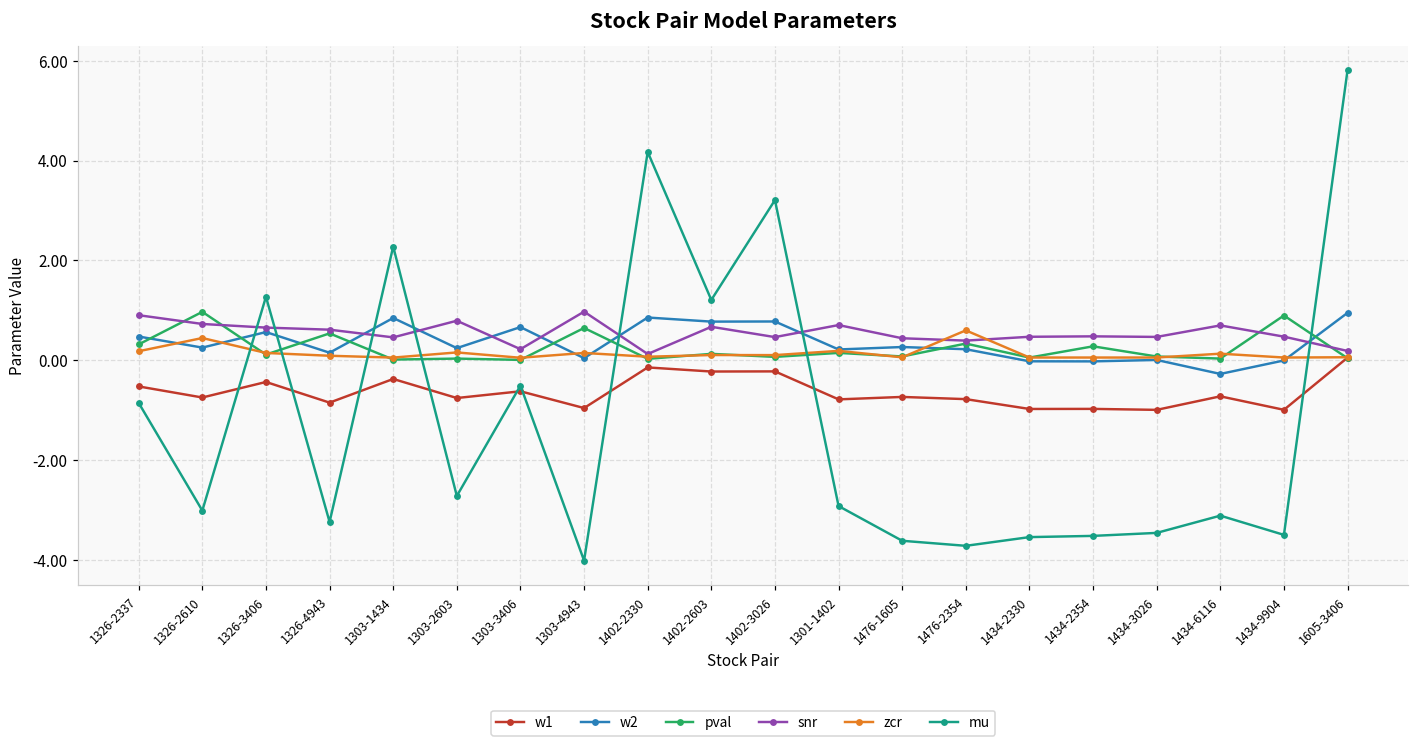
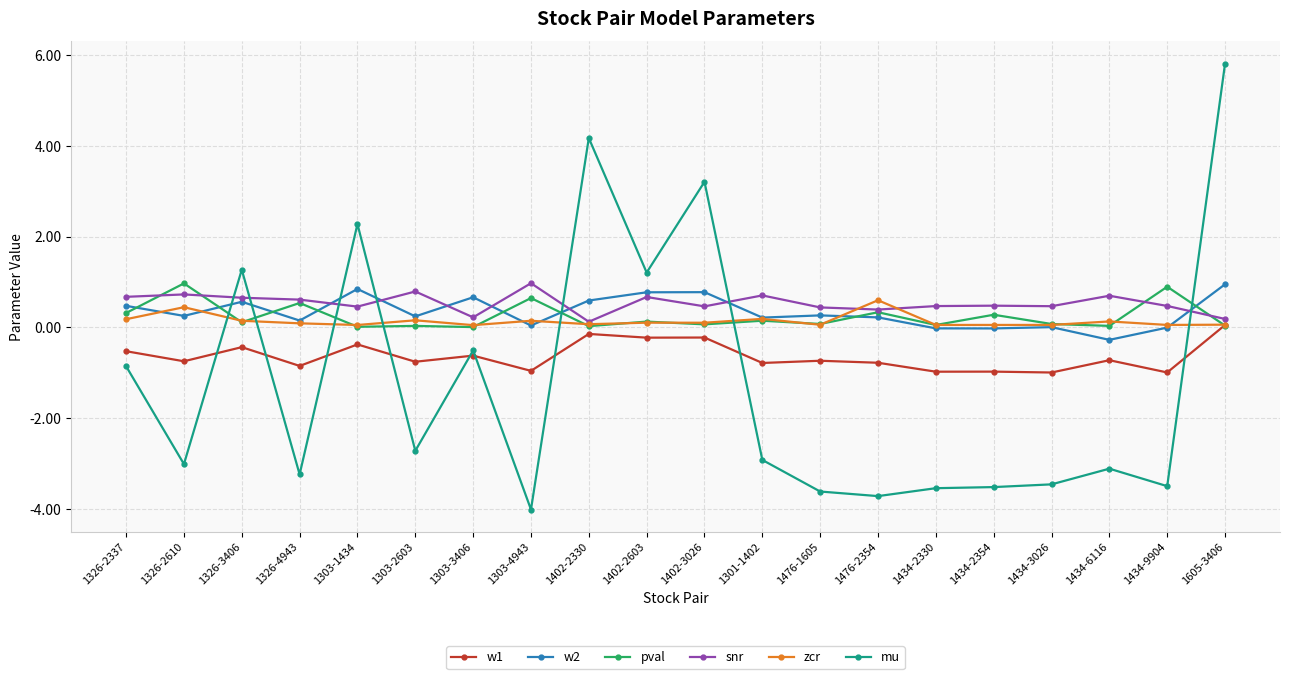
snr, 1326-2337: 0.9 -> 0.7
w2, 1402-2330: 0.9 -> 0.6
